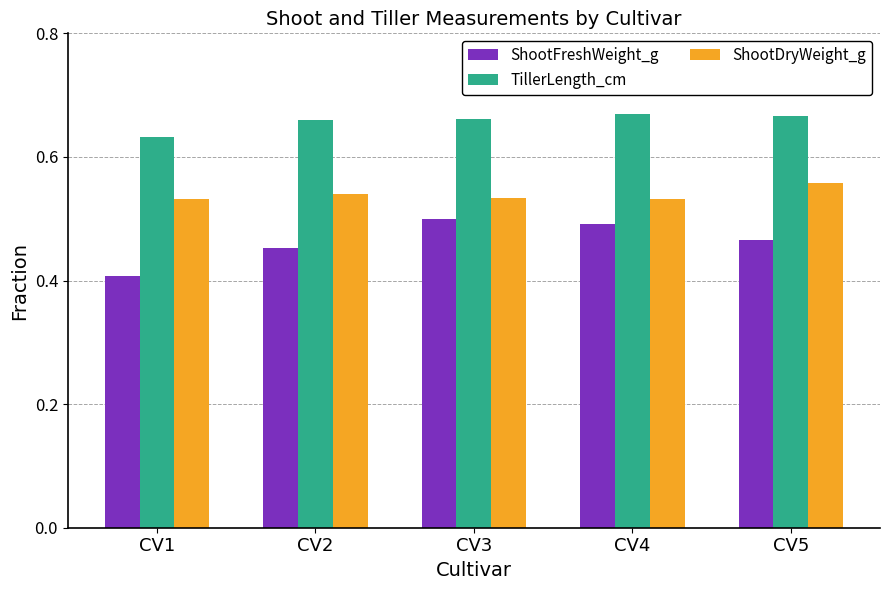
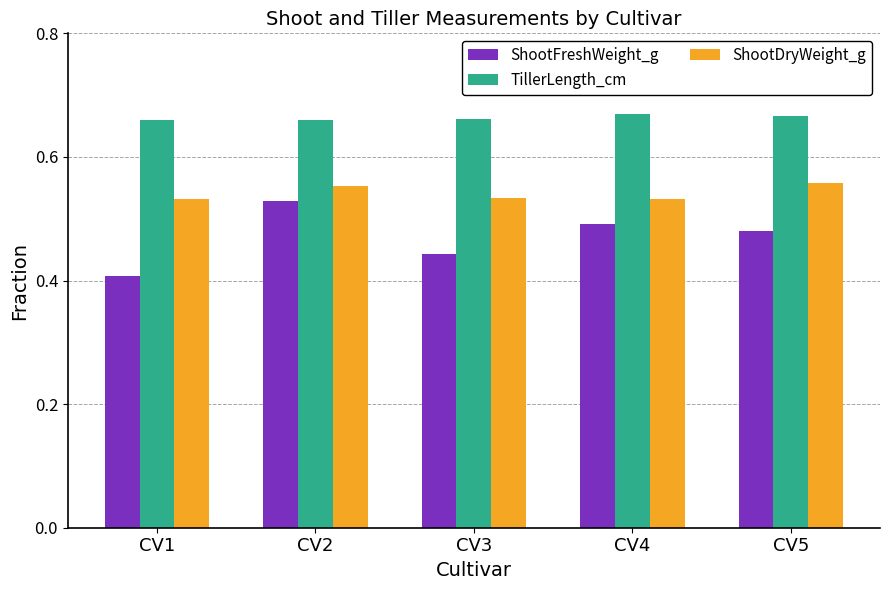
TillerLength_cm, CV1: 0.63 -> 0.66
ShootFreshWeight_g, CV2: 0.45 -> 0.53
ShootDryWeight_g, CV2: 0.54 -> 0.55
ShootFreshWeight_g, CV3: 0.50 -> 0.44
ShootFreshWeight_g, CV5: 0.47 -> 0.48
